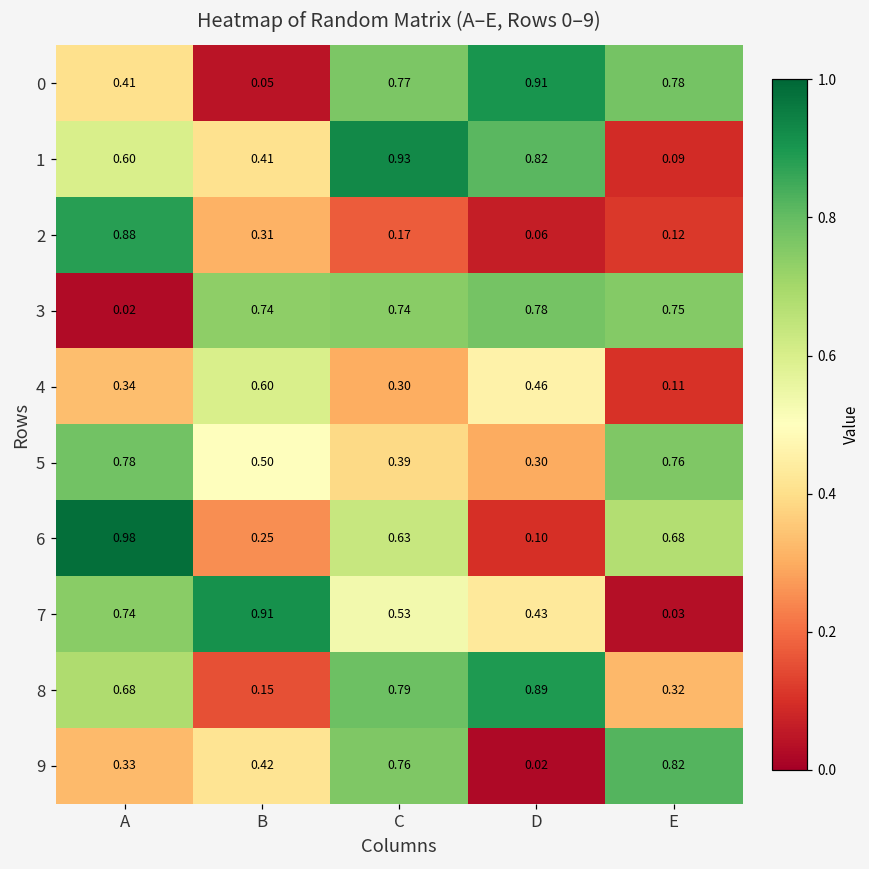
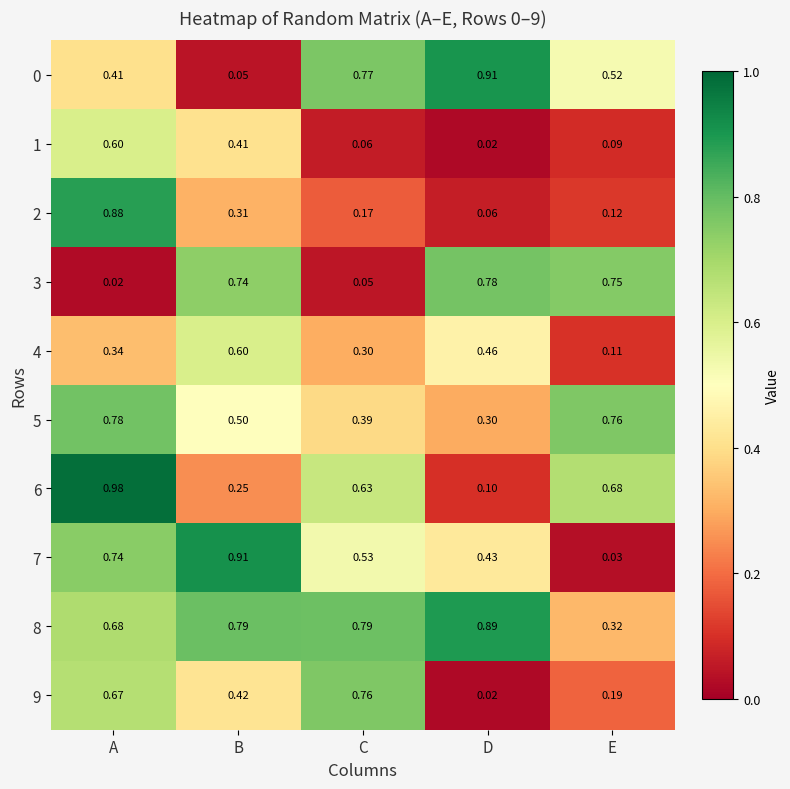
0, E: 0.78 -> 0.52
1, C: 0.93 -> 0.06
1, D: 0.82 -> 0.02
3, C: 0.74 -> 0.05
8, B: 0.15 -> 0.79
9, A: 0.33 -> 0.67
9, E: 0.82 -> 0.19
